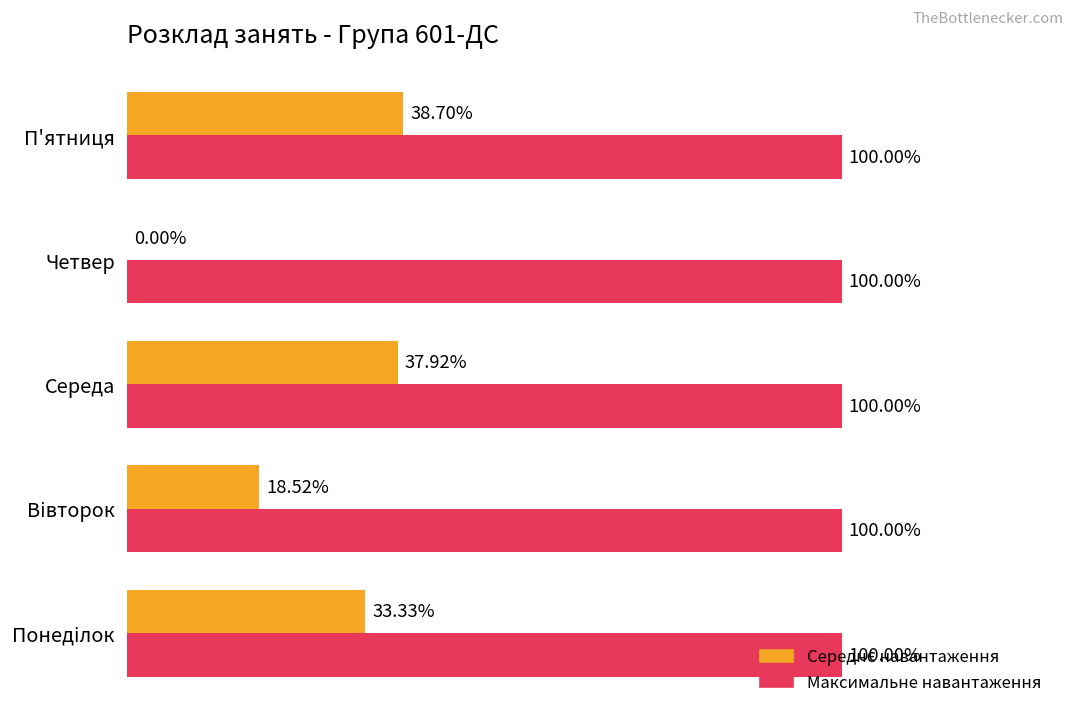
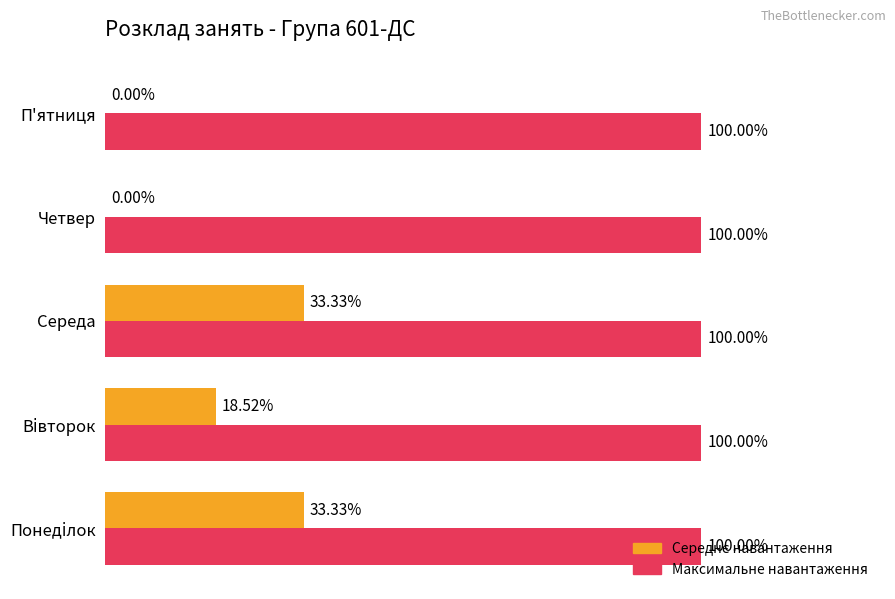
Середнє навантаження, П'ятниця: 38.70% -> 0.00%
Середнє навантаження, Середа: 37.92% -> 33.33%
